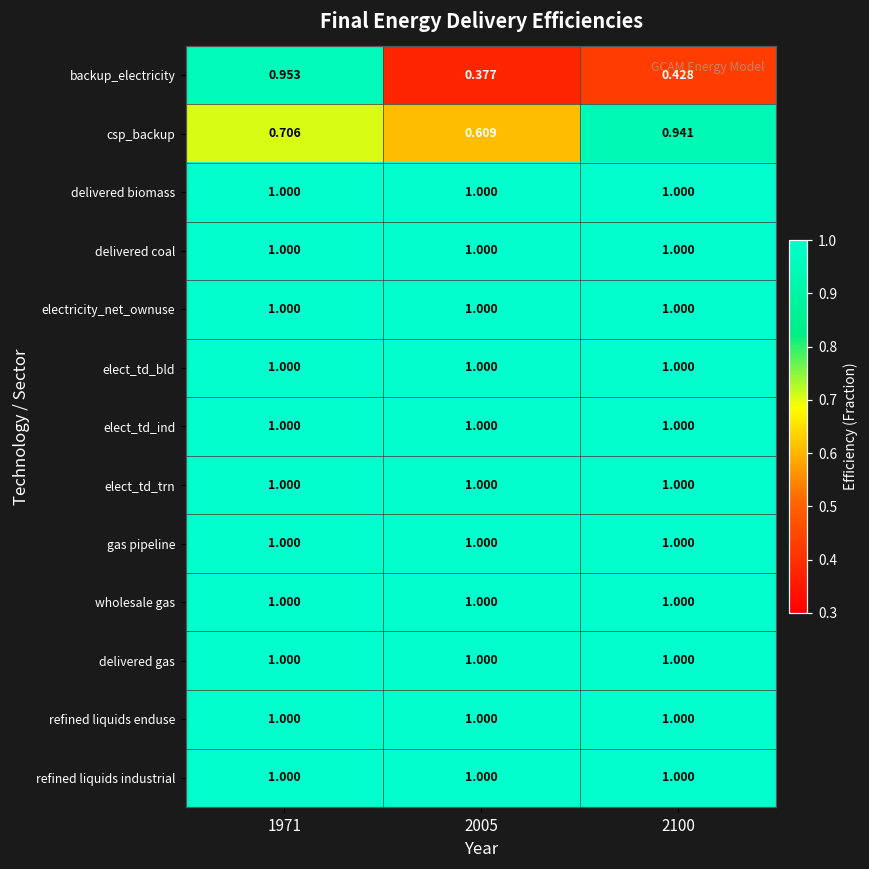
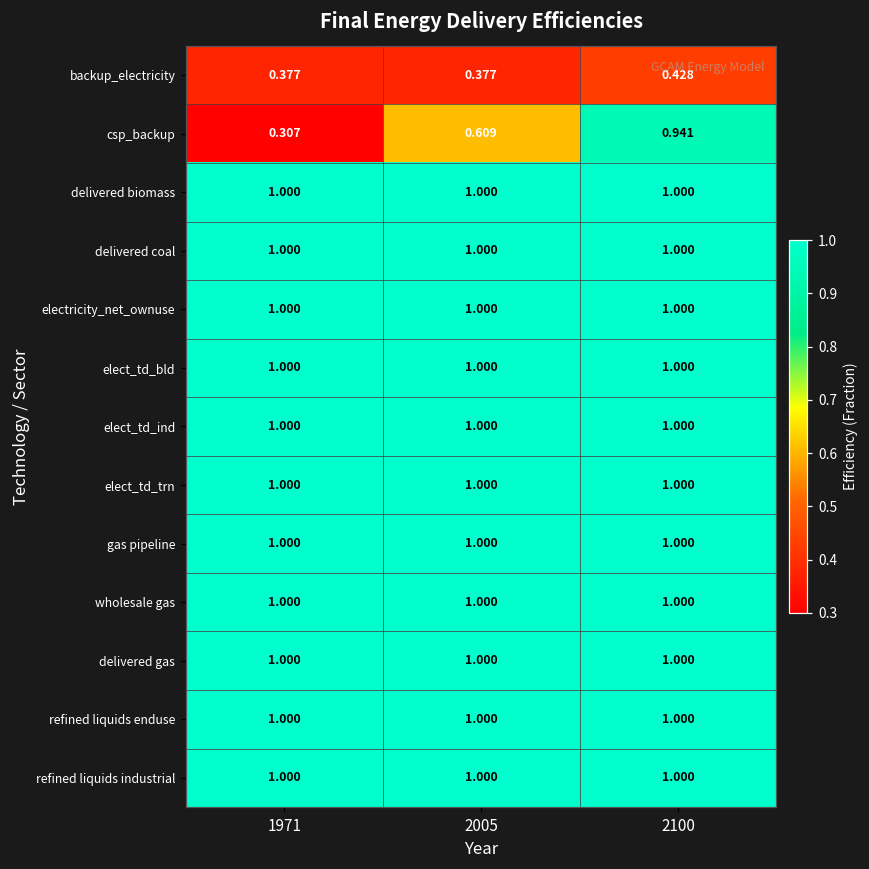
backup_electricity, 1971: 0.953 -> 0.377
csp_backup, 1971: 0.706 -> 0.307
